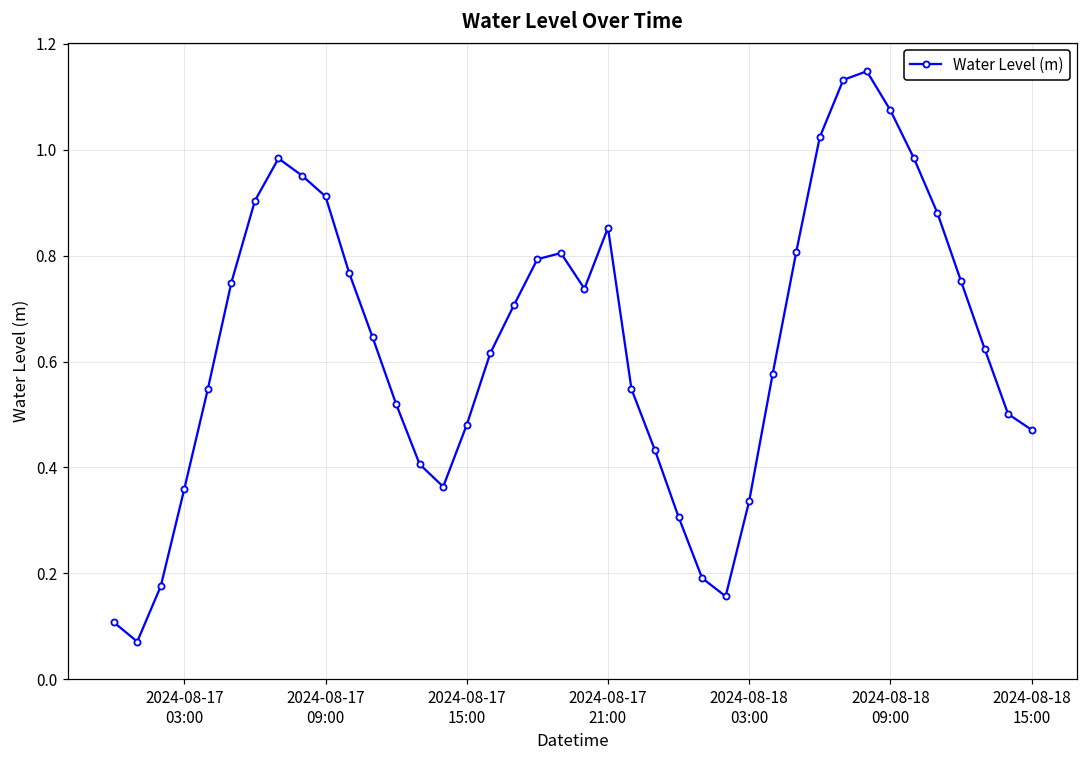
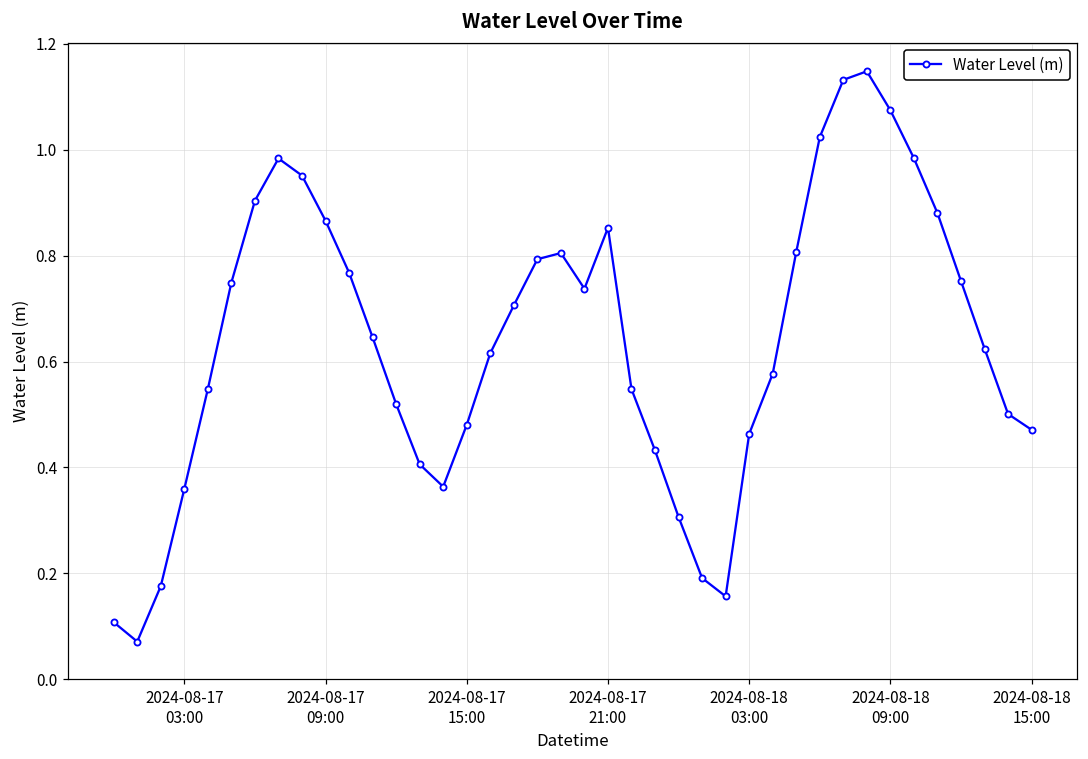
2024-08-17 09:00: 0.91 -> 0.87
2024-08-18 03:00: 0.34 -> 0.46
